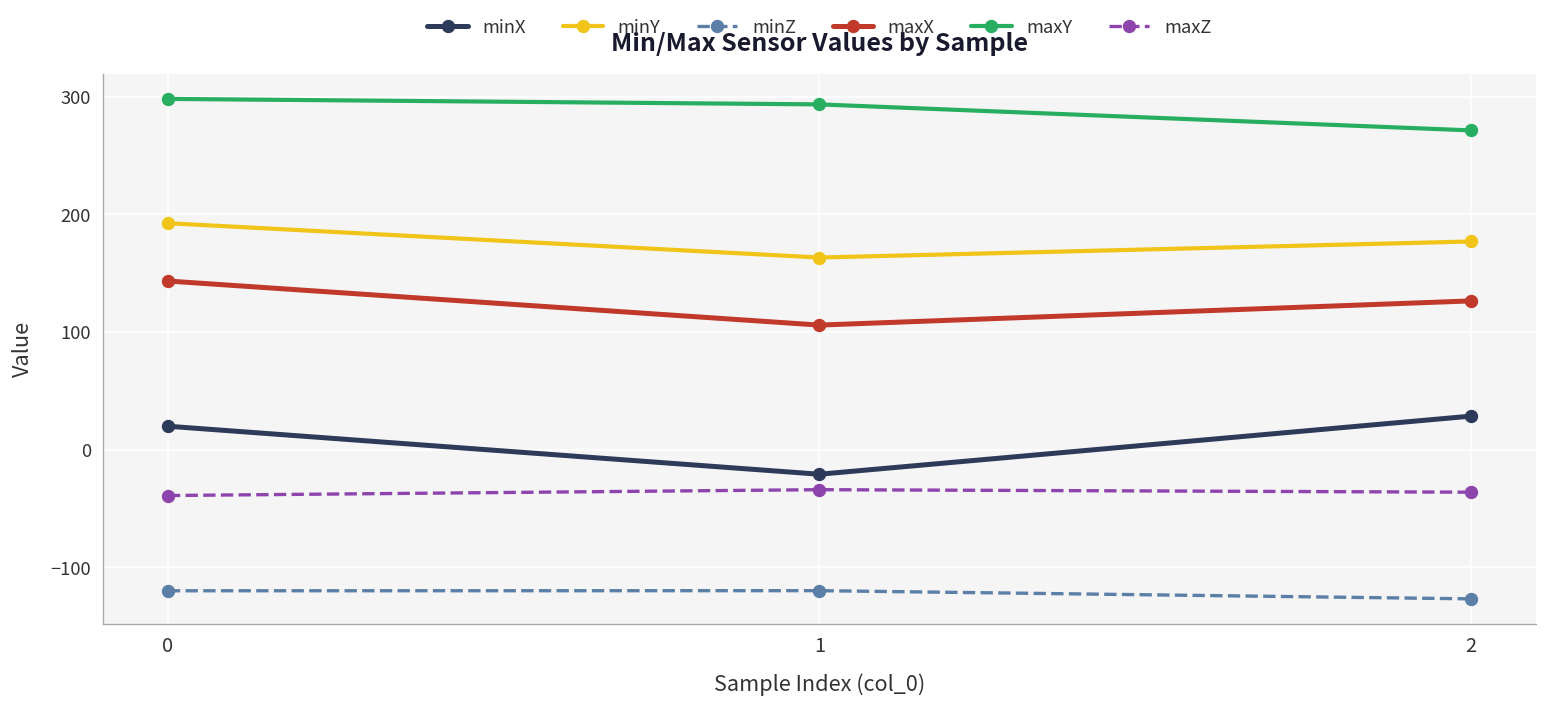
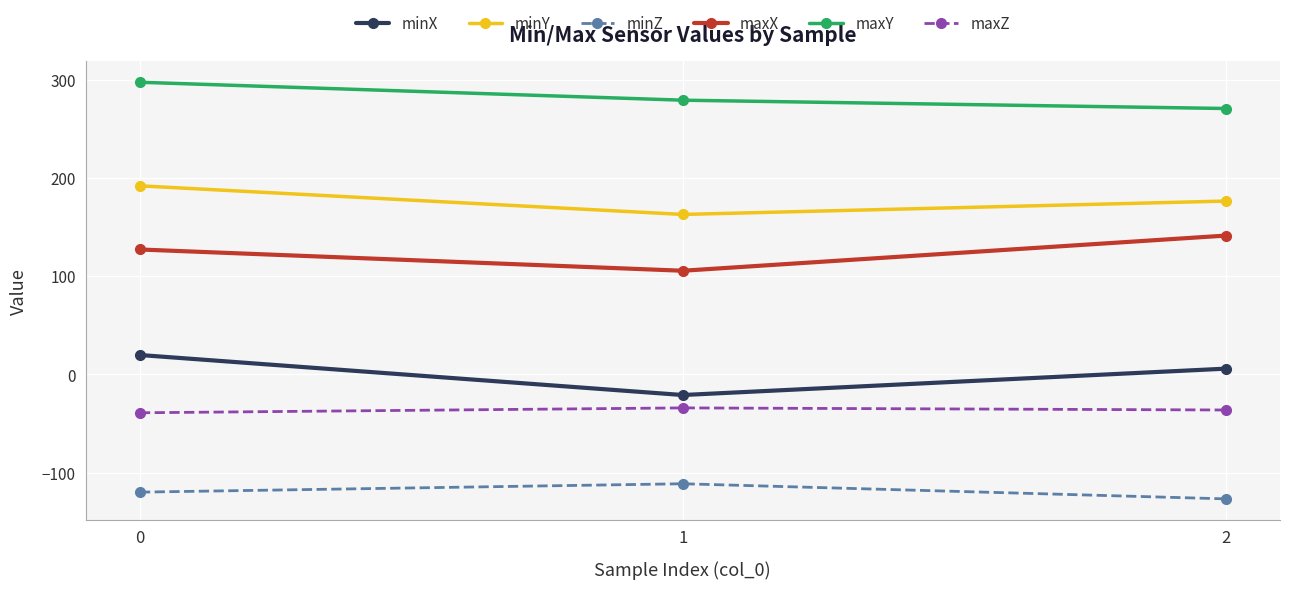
maxX, 0: 140 -> 130
minZ, 1: -120 -> -110
maxY, 1: 290 -> 280
minX, 2: 30 -> 10
maxX, 2: 130 -> 140
